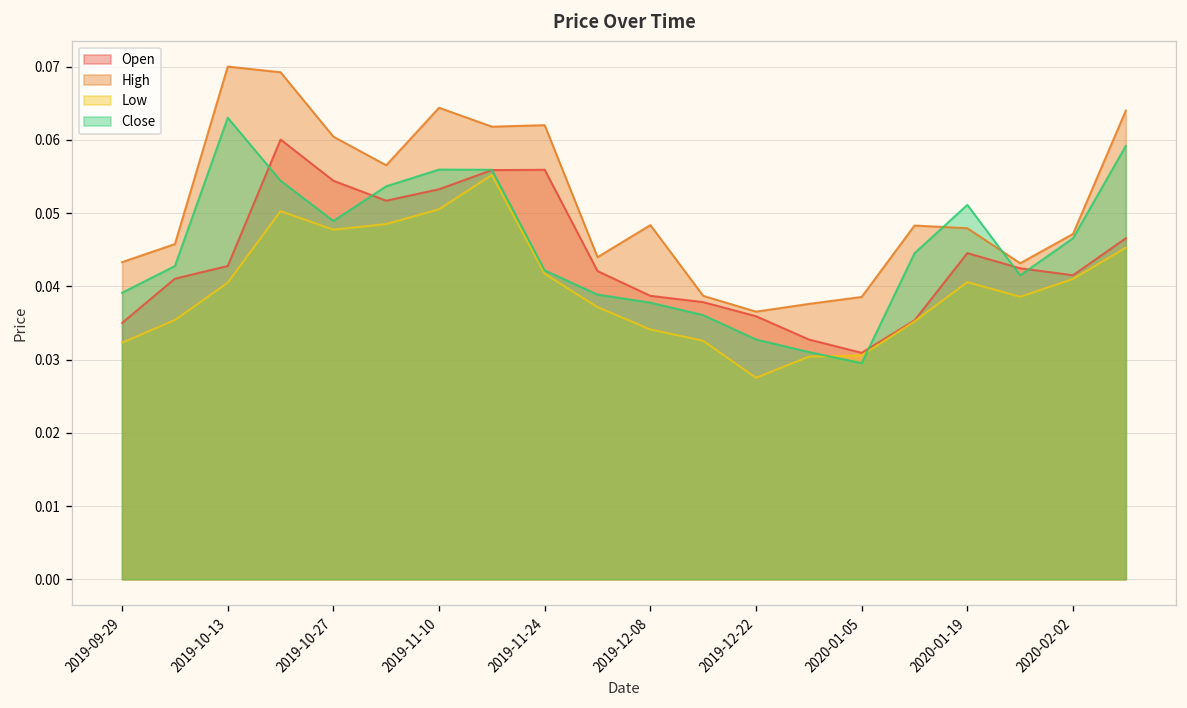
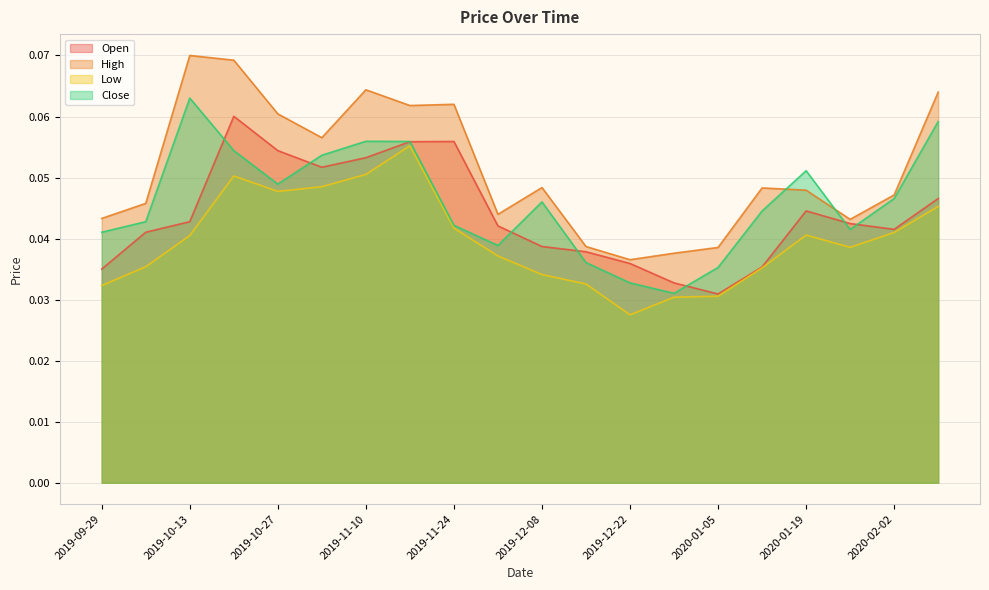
Close, 2019-09-29: 0.039 -> 0.041
Close, 2019-12-08: 0.038 -> 0.046
Close, 2020-01-05: 0.030 -> 0.035
